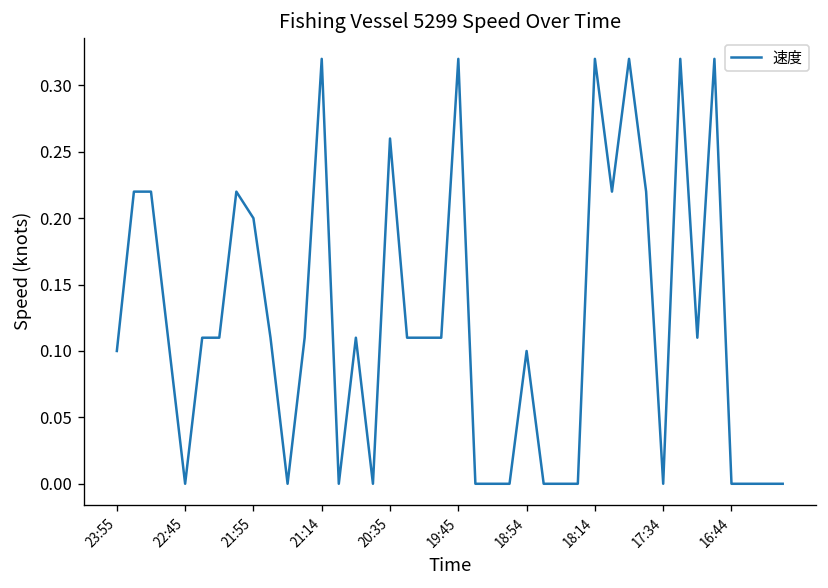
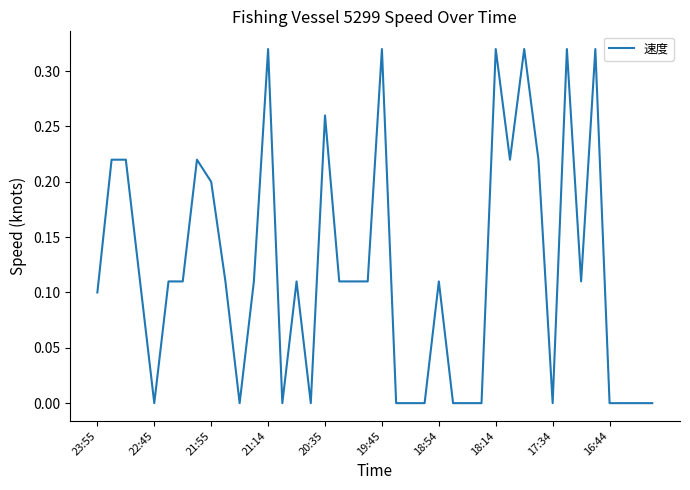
18:54: 0.10 -> 0.11
